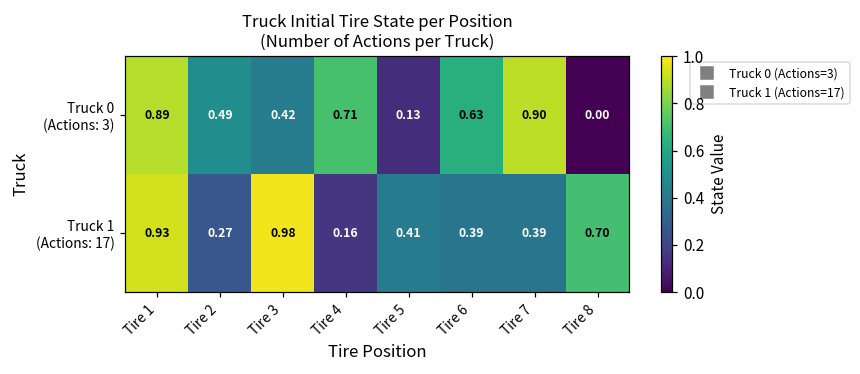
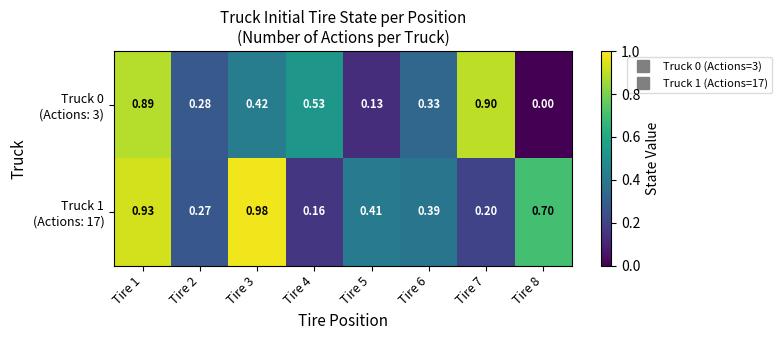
Truck 0 (Actions: 3), Tire 2: 0.49 -> 0.28
Truck 0 (Actions: 3), Tire 4: 0.71 -> 0.53
Truck 0 (Actions: 3), Tire 6: 0.63 -> 0.33
Truck 1 (Actions: 17), Tire 7: 0.39 -> 0.20
